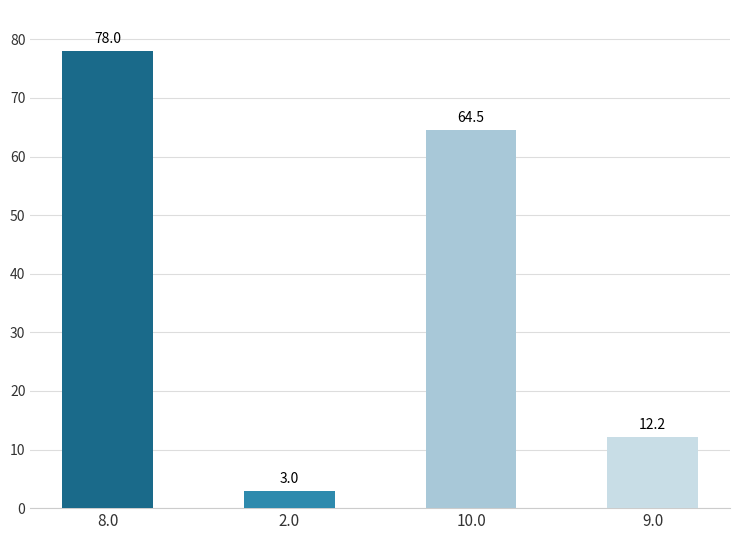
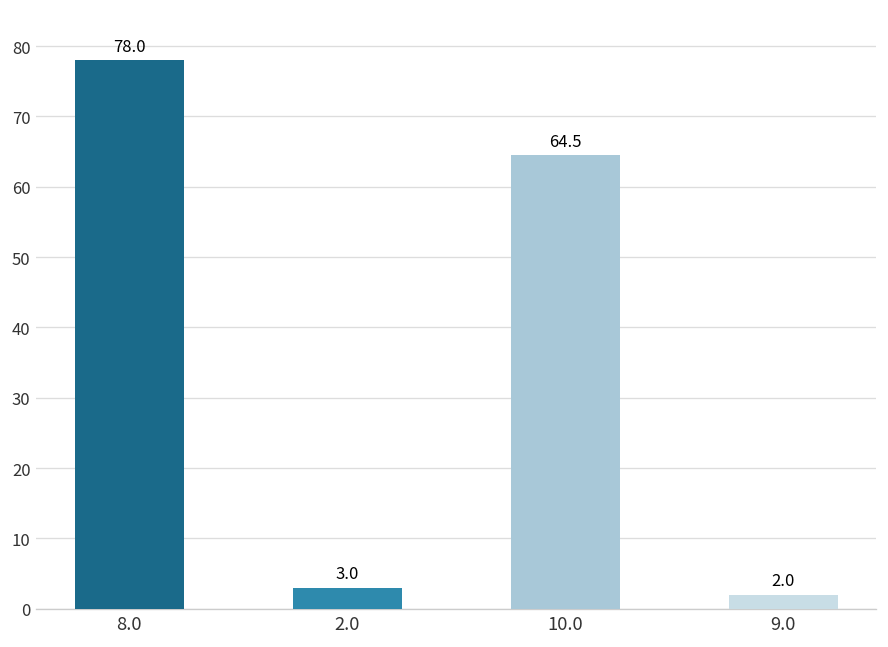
9.0: 12.2 -> 2.0
